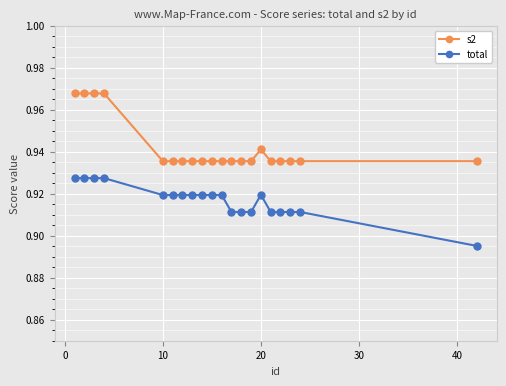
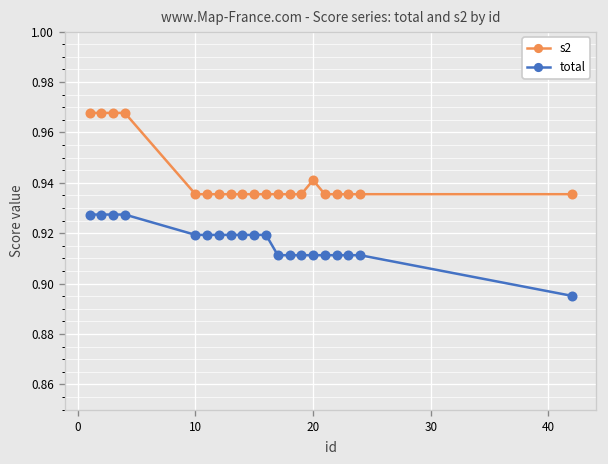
total, 20: 0.919 -> 0.911
